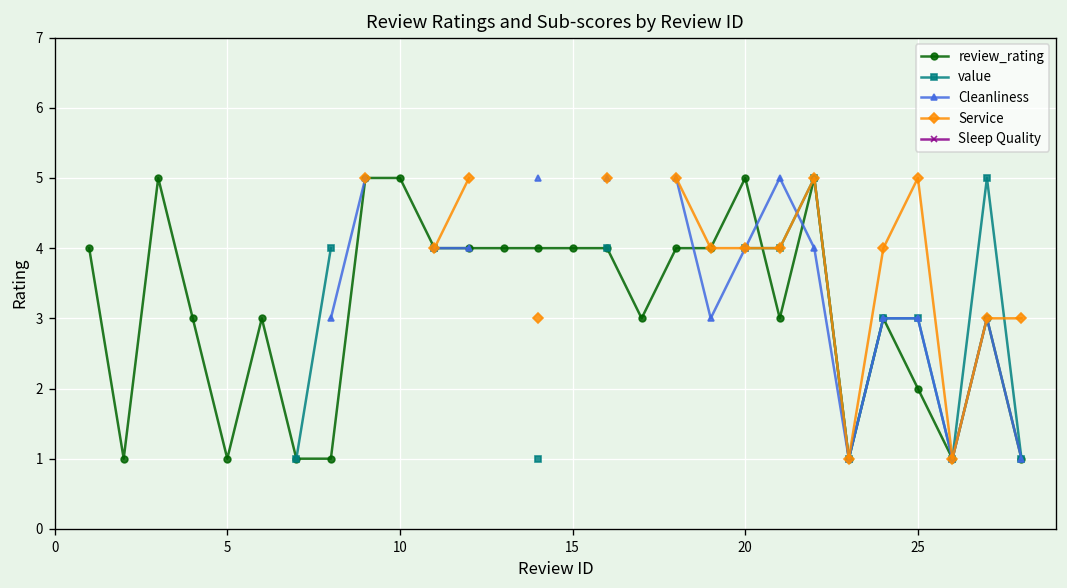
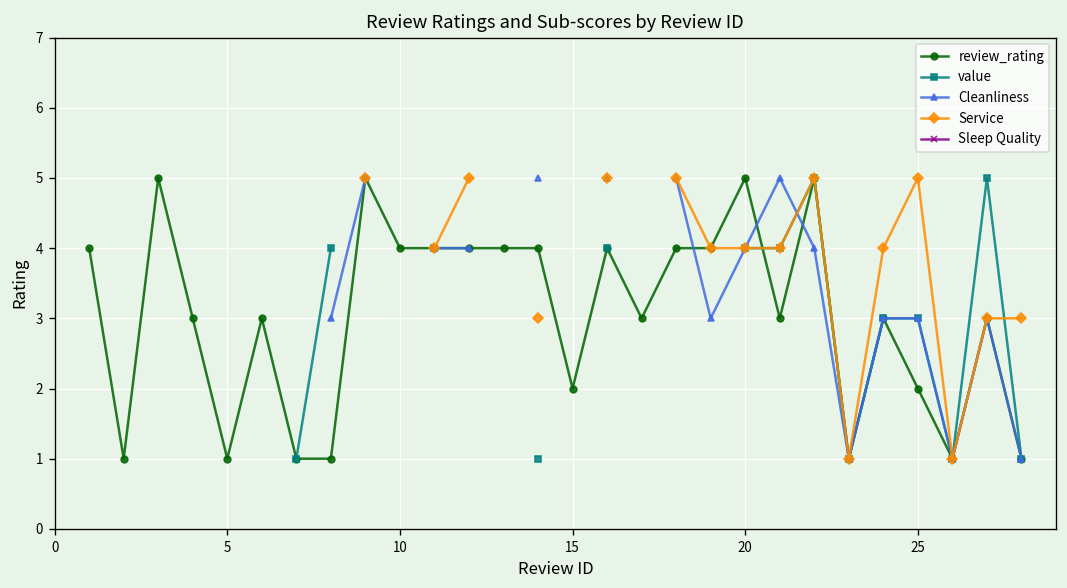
review_rating, 10: 5 -> 4
review_rating, 15: 4 -> 2
